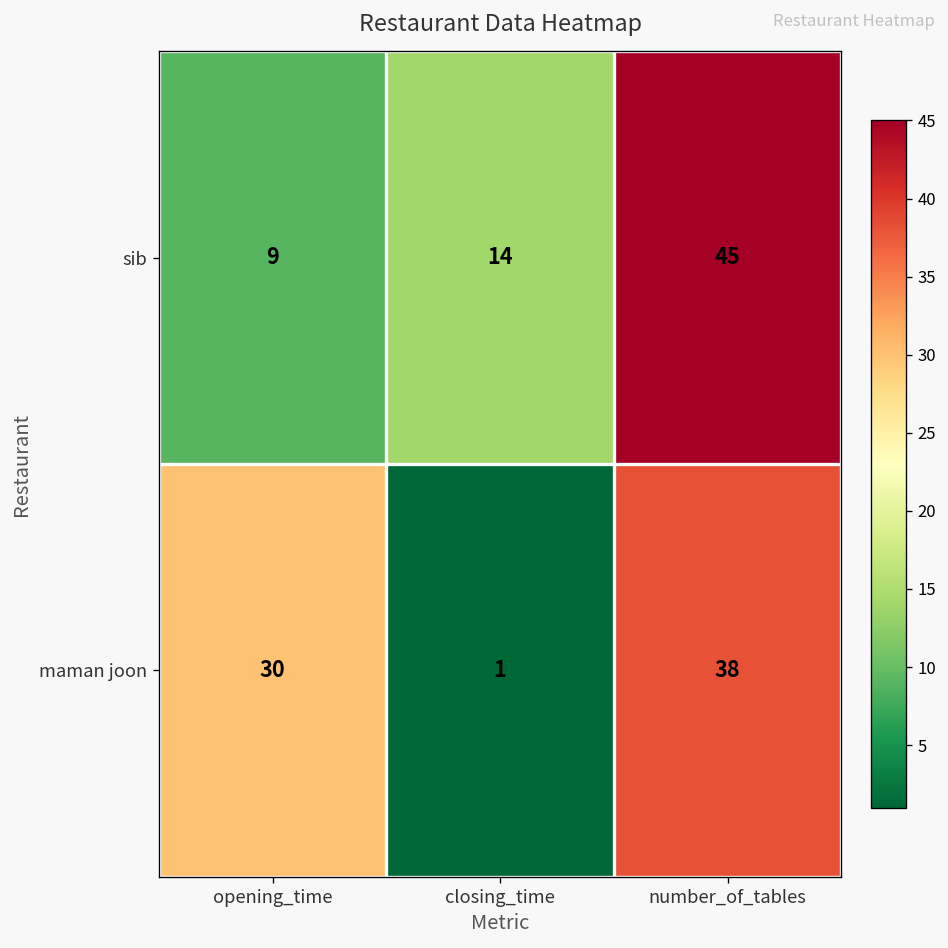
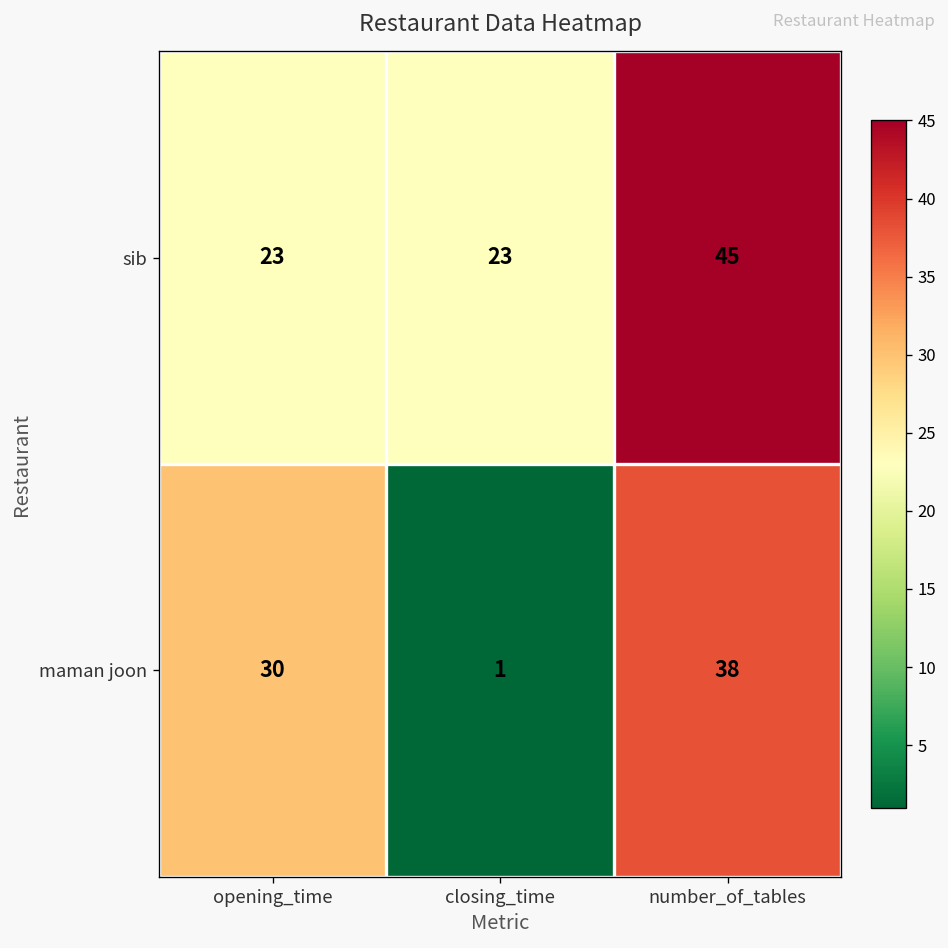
sib, opening_time: 9 -> 23
sib, closing_time: 14 -> 23
